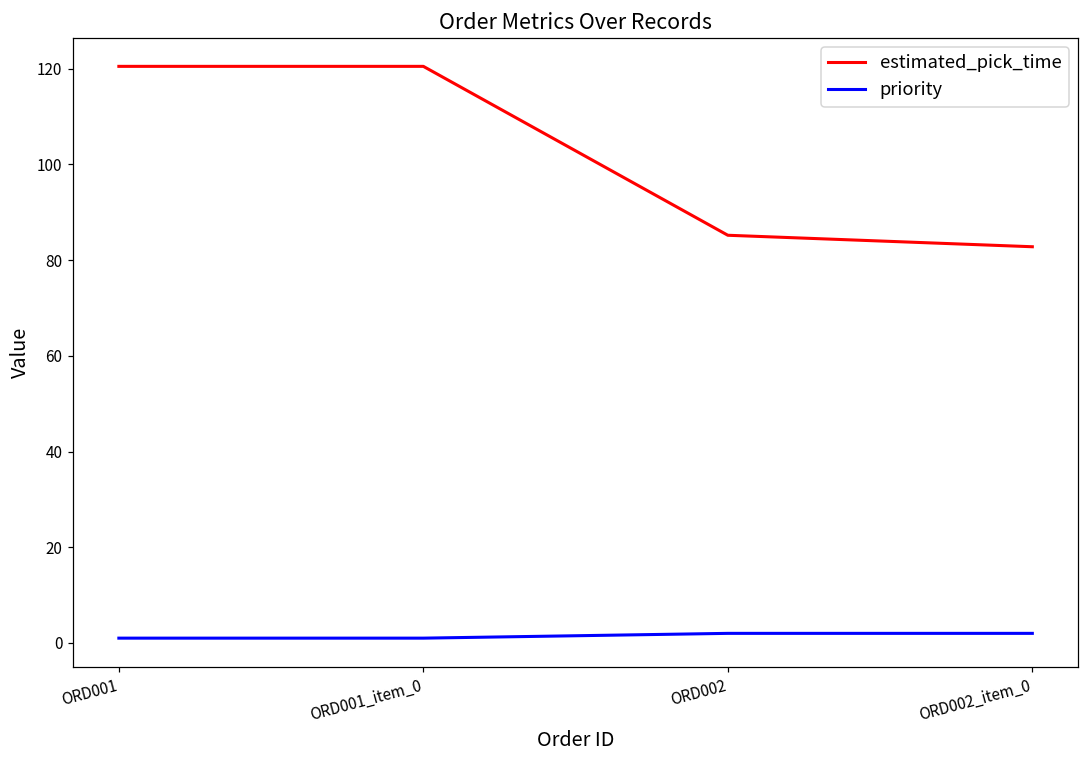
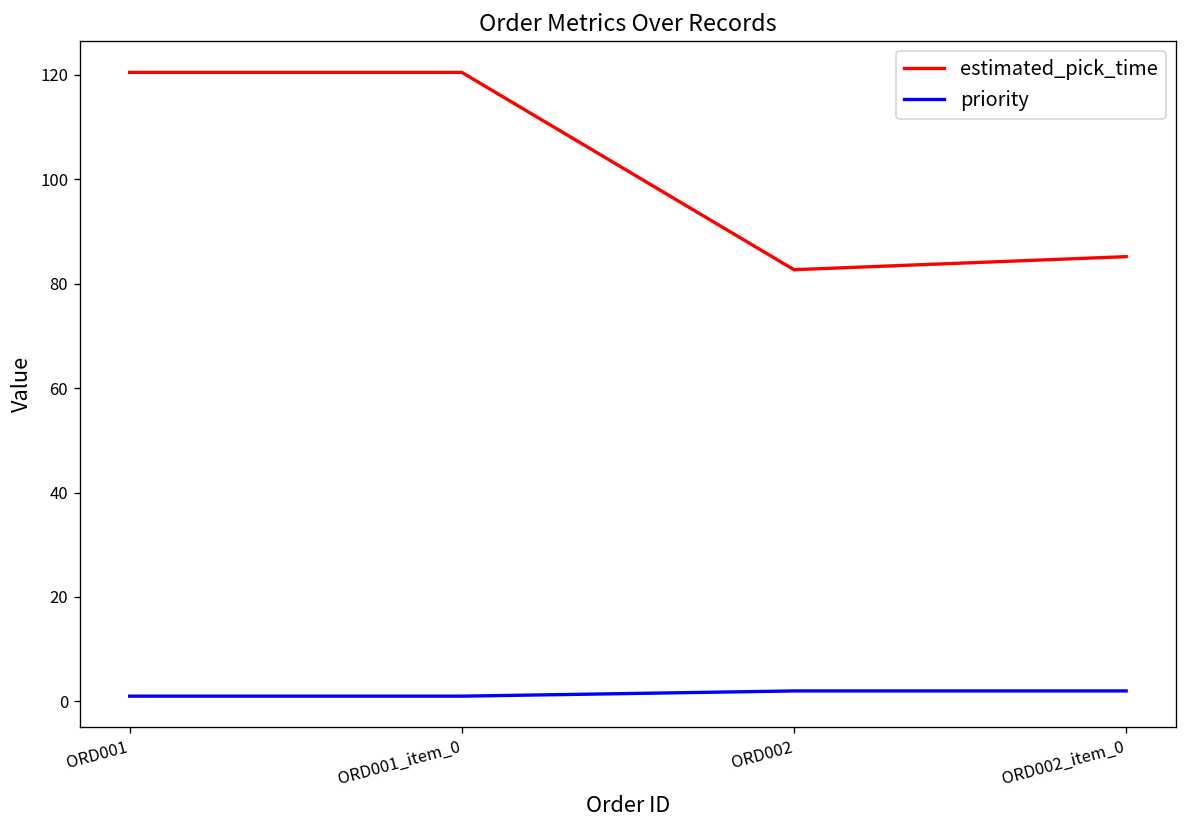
estimated_pick_time, ORD002: 85 -> 83
estimated_pick_time, ORD002_item_0: 83 -> 85
